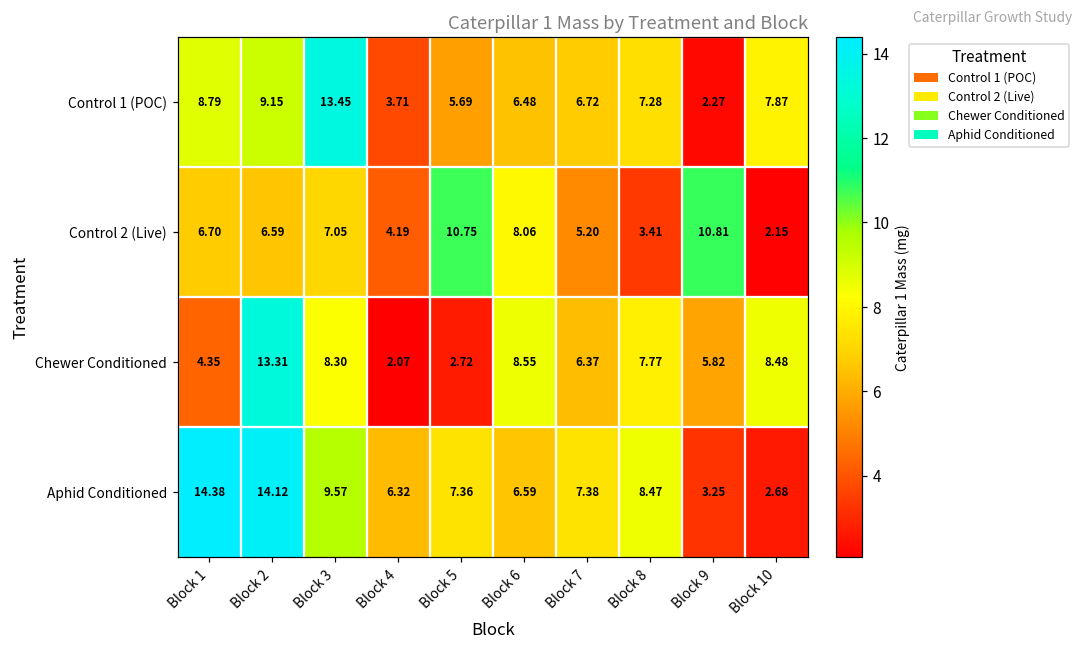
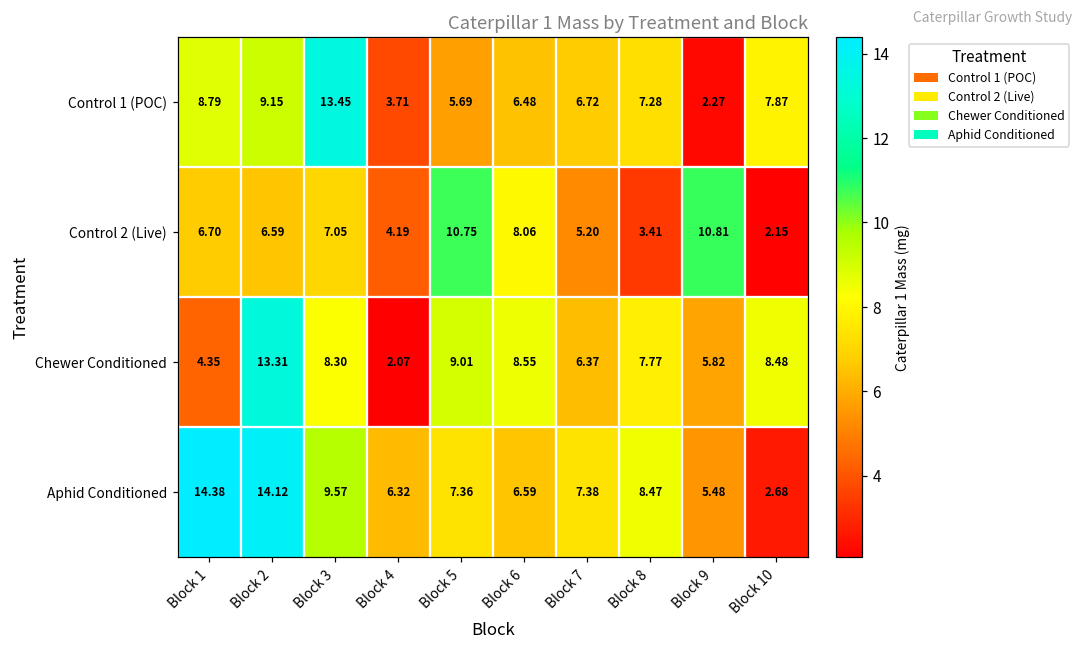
Chewer Conditioned, Block 5: 2.72 -> 9.01
Aphid Conditioned, Block 9: 3.25 -> 5.48
